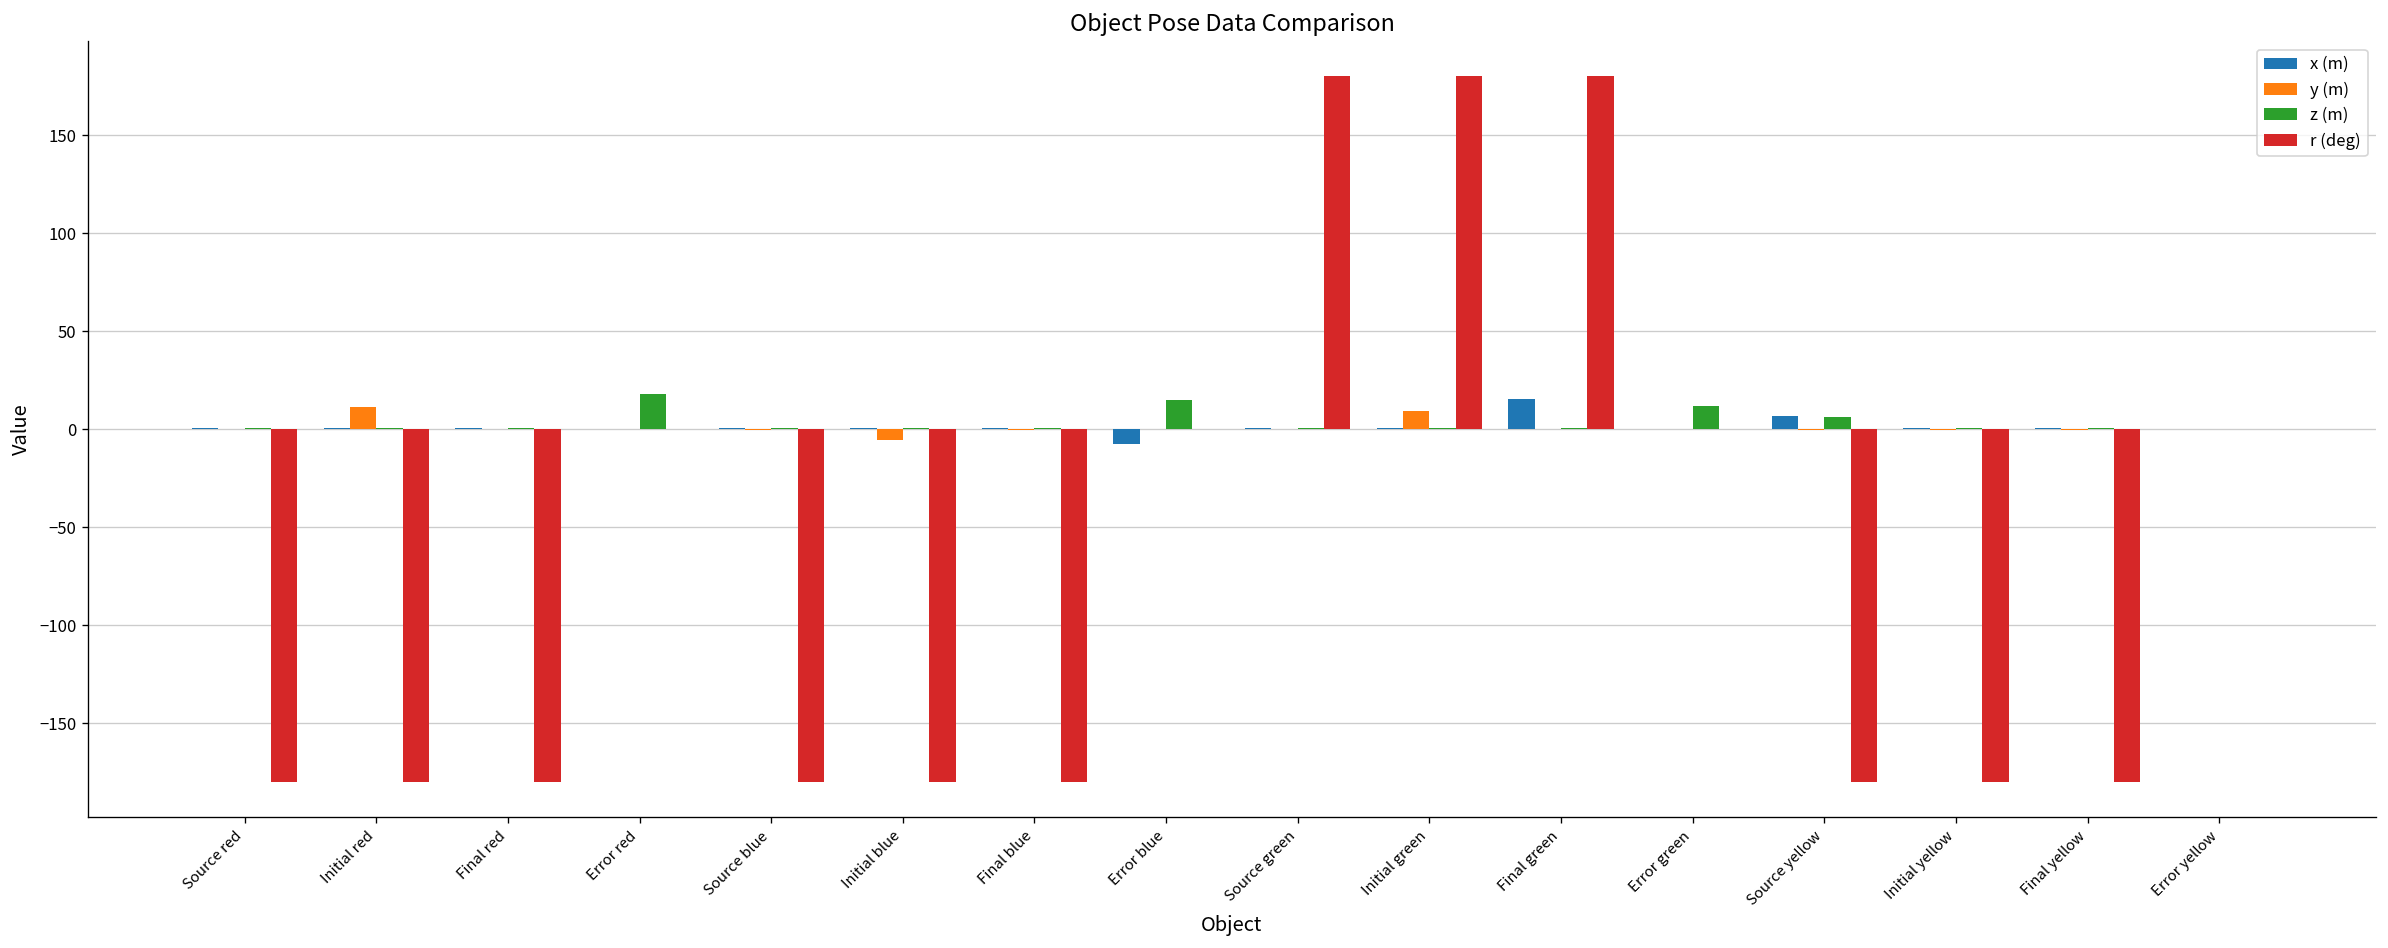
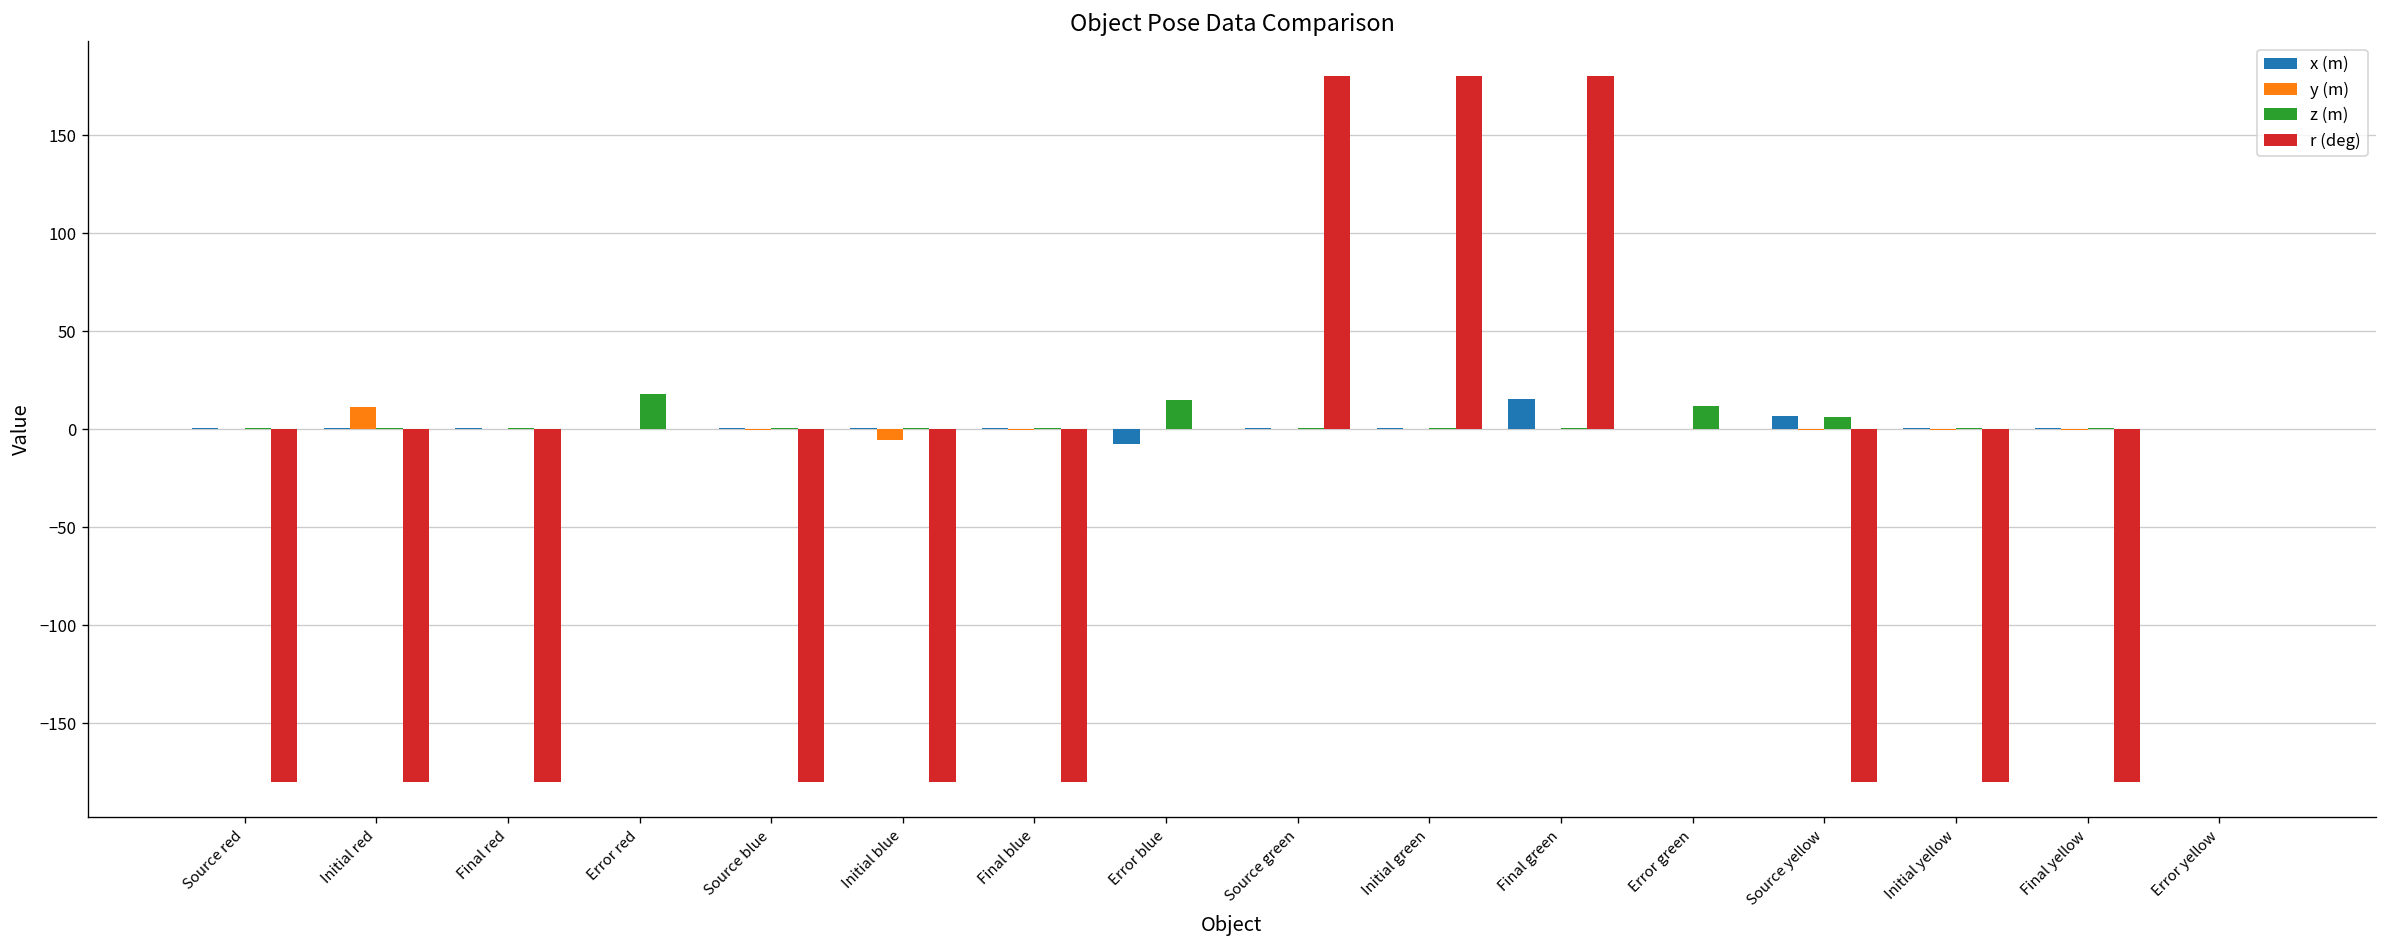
y (m), Initial green: 10 -> 0
